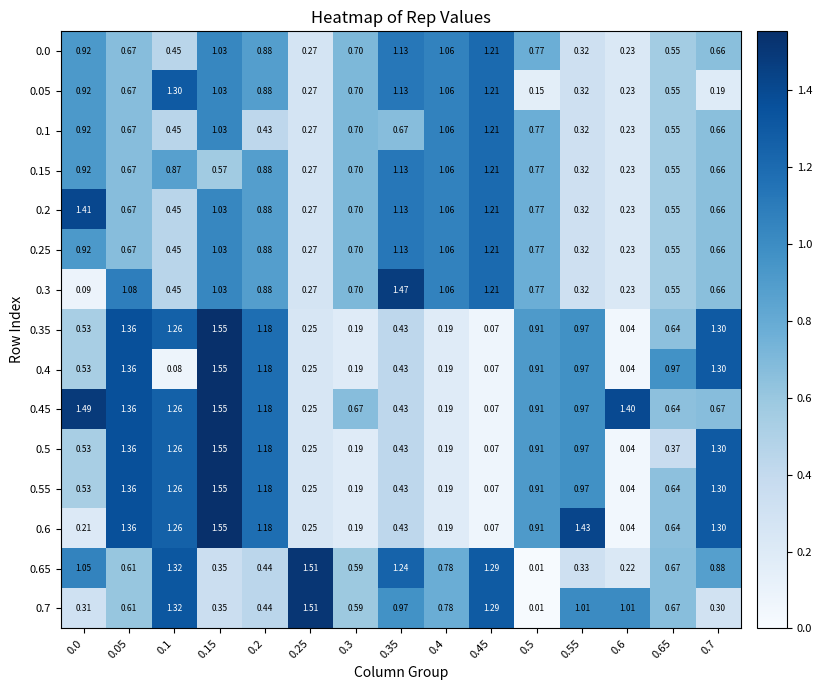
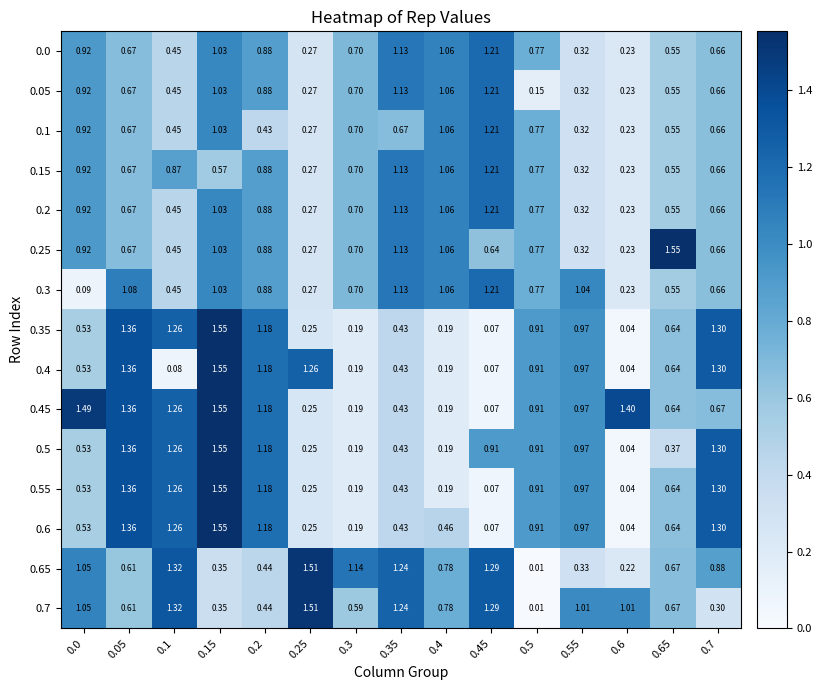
0.05, 0.1: 1.30 -> 0.45
0.05, 0.7: 0.19 -> 0.66
0.2, 0.0: 1.41 -> 0.92
0.25, 0.45: 1.21 -> 0.64
0.25, 0.65: 0.55 -> 1.55
0.3, 0.35: 1.47 -> 1.13
0.3, 0.55: 0.32 -> 1.04
0.4, 0.25: 0.25 -> 1.26
0.4, 0.65: 0.97 -> 0.64
0.45, 0.3: 0.67 -> 0.19
0.5, 0.45: 0.07 -> 0.91
0.6, 0.0: 0.21 -> 0.53
0.6, 0.4: 0.19 -> 0.46
0.6, 0.55: 1.43 -> 0.97
0.65, 0.3: 0.59 -> 1.14
0.7, 0.0: 0.31 -> 1.05
0.7, 0.35: 0.97 -> 1.24
